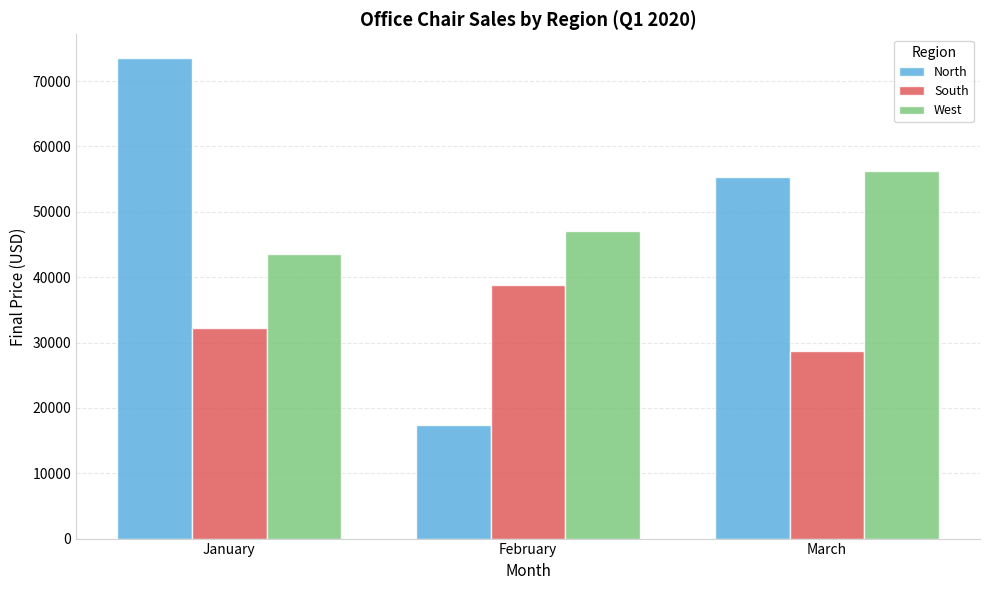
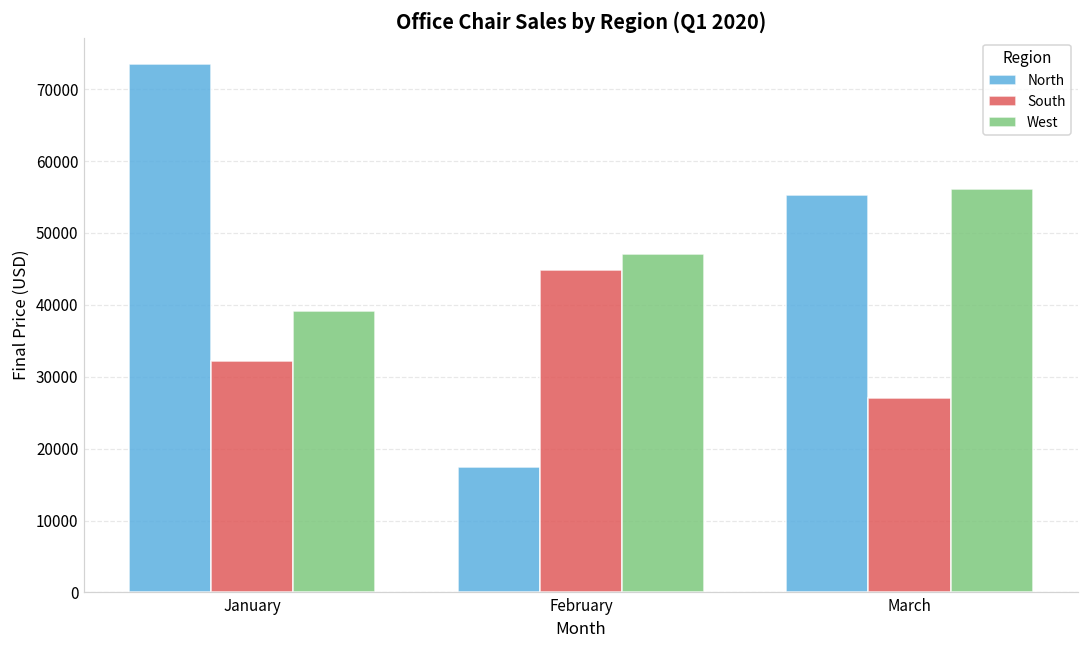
West, January: 43000 -> 39000
South, February: 39000 -> 45000
South, March: 29000 -> 27000
